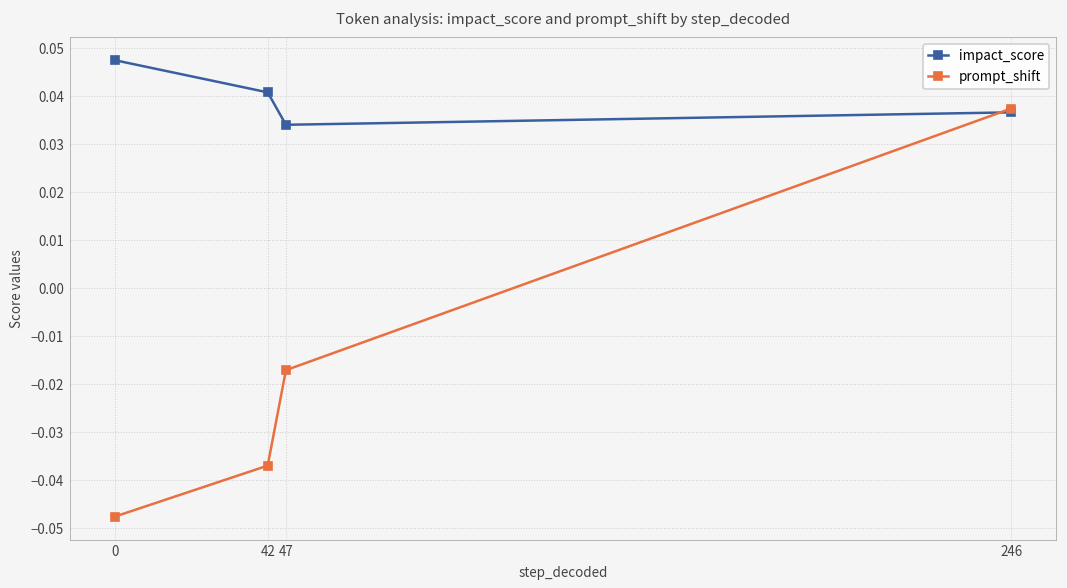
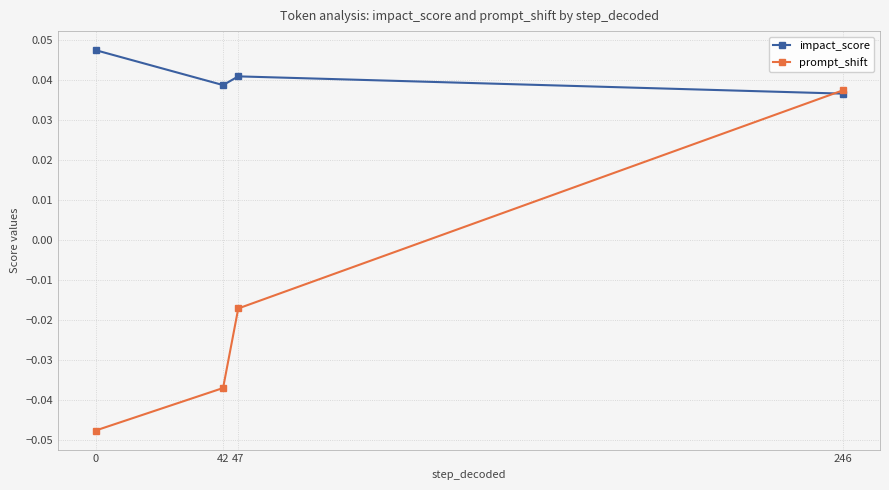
impact_score, 42: 0.041 -> 0.039
impact_score, 47: 0.034 -> 0.041
